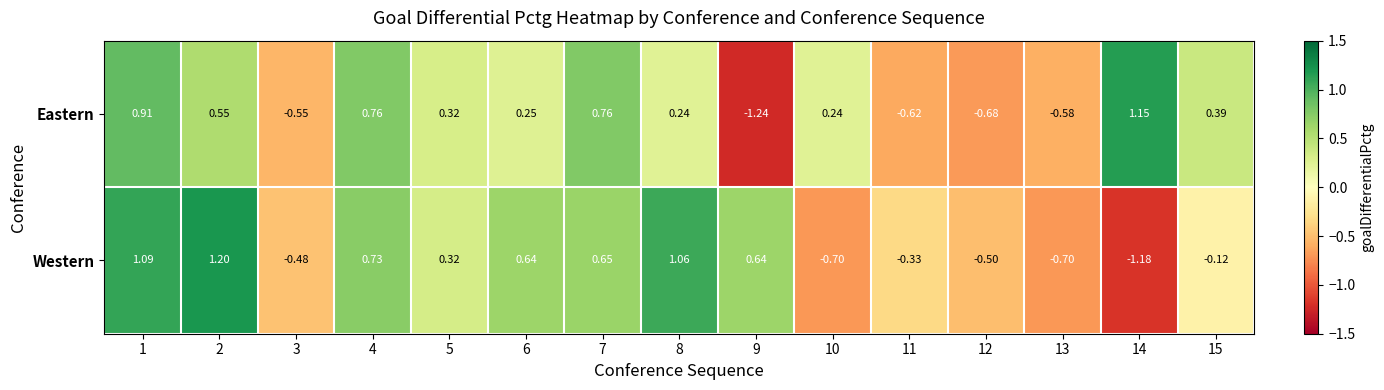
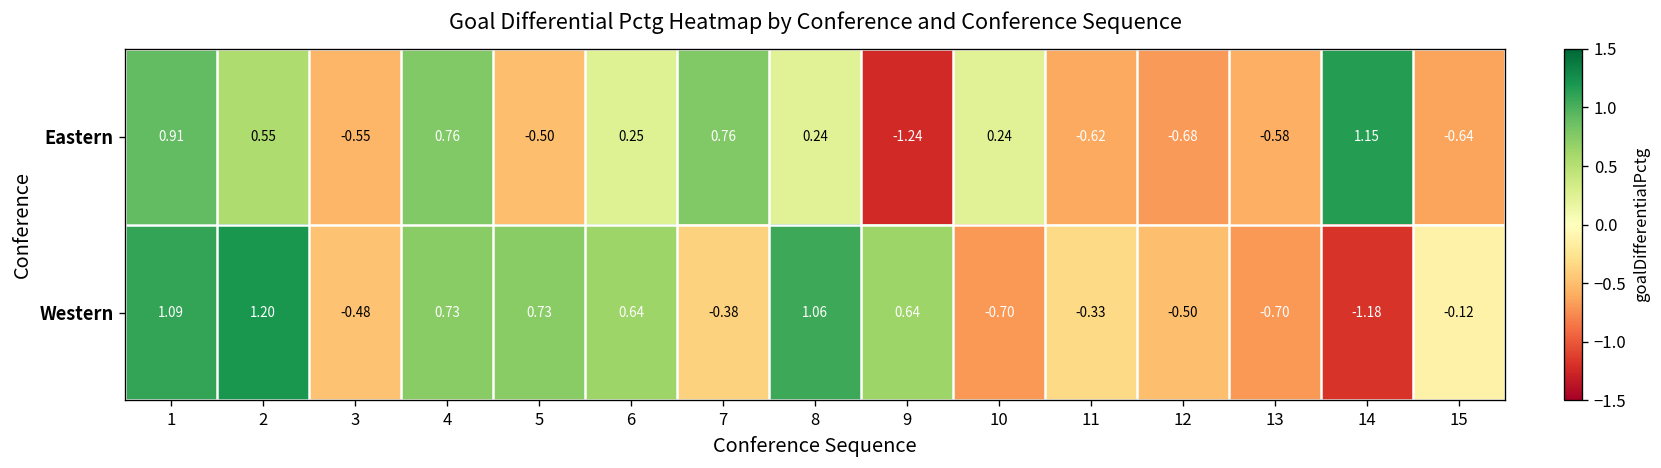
Eastern, 5: 0.32 -> -0.50
Eastern, 15: 0.39 -> -0.64
Western, 5: 0.32 -> 0.73
Western, 7: 0.65 -> -0.38
